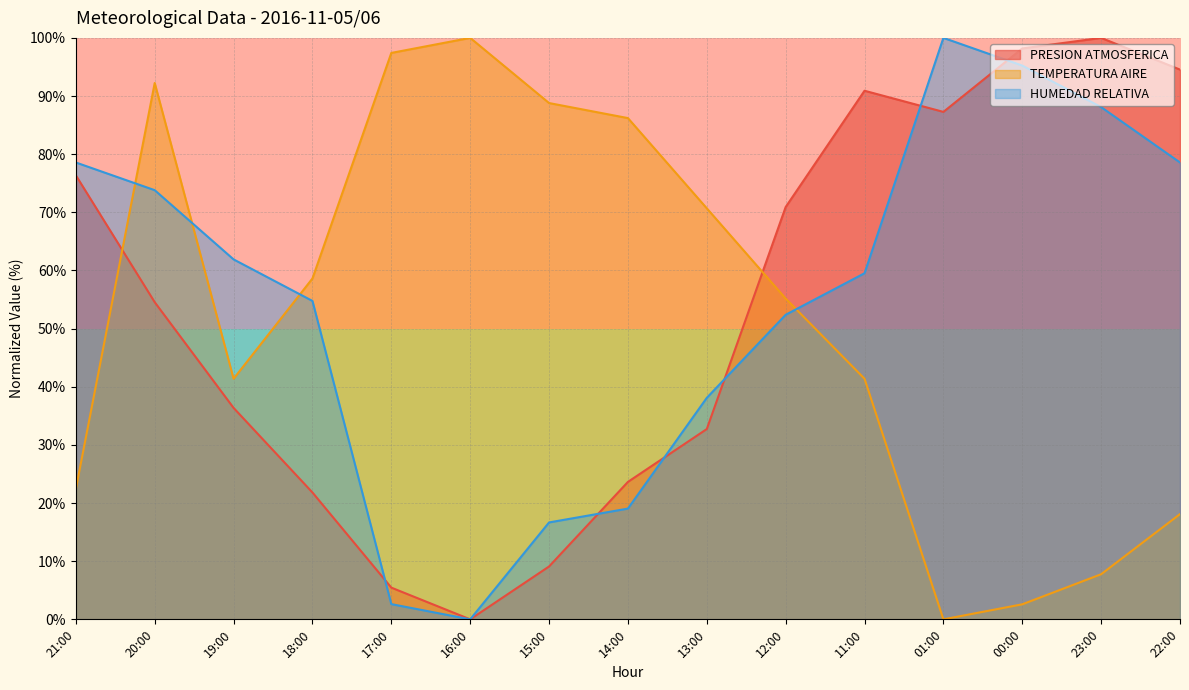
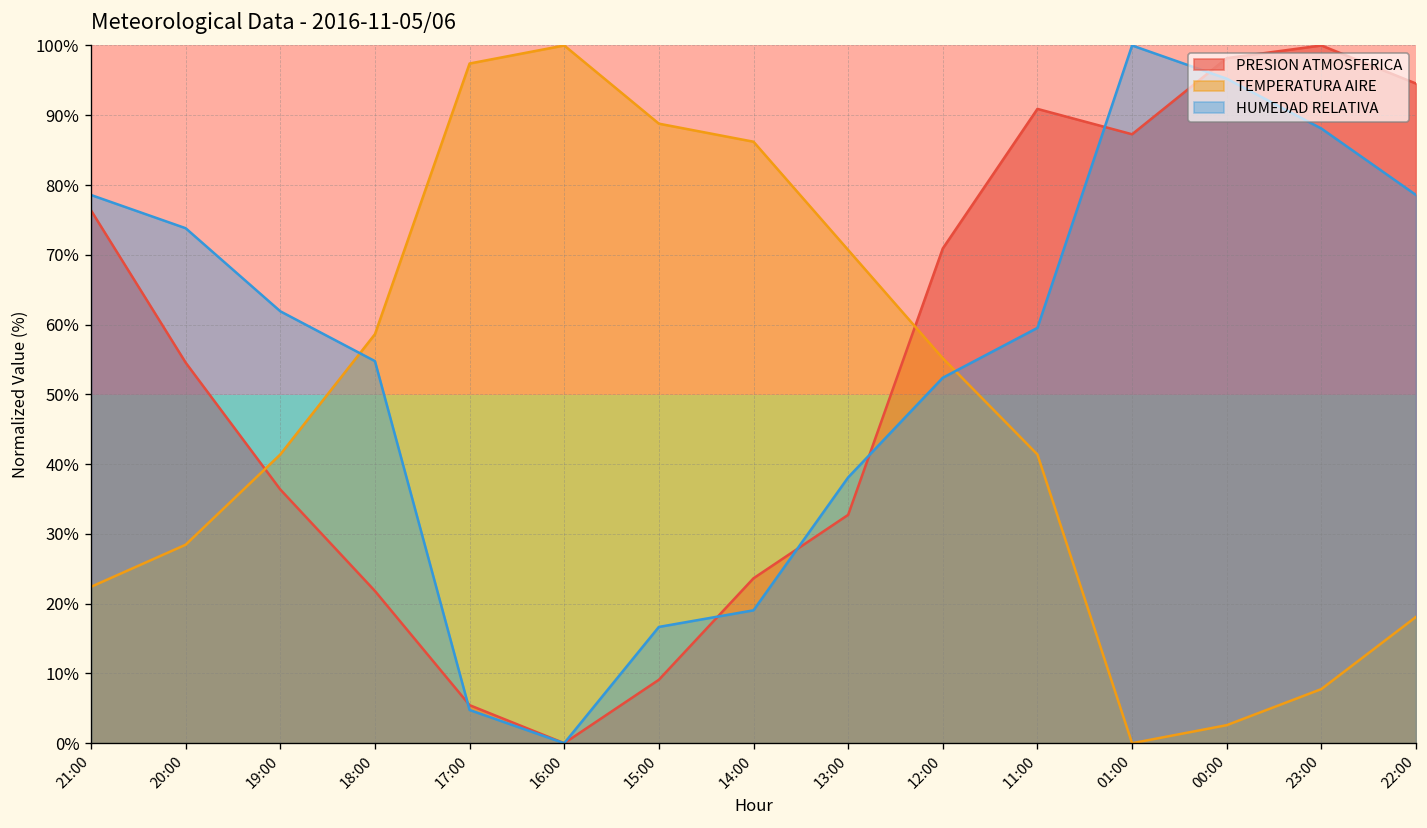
TEMPERATURA AIRE, 20:00: 92% -> 28%
HUMEDAD RELATIVA, 17:00: 3% -> 5%
